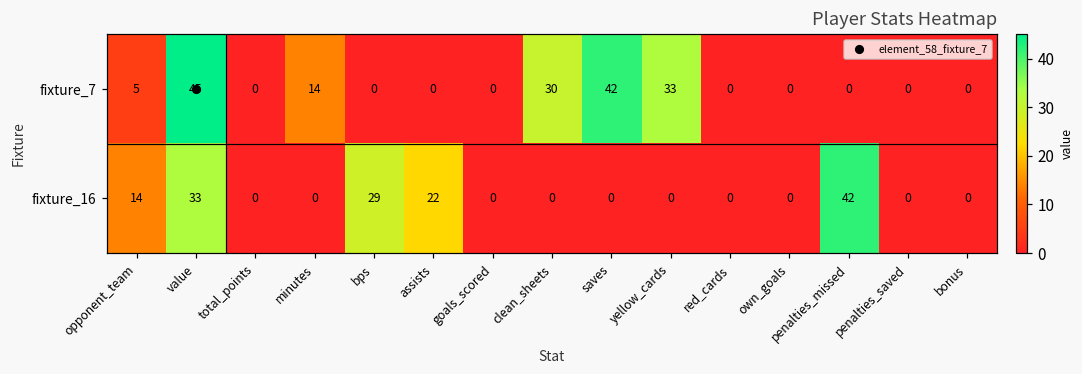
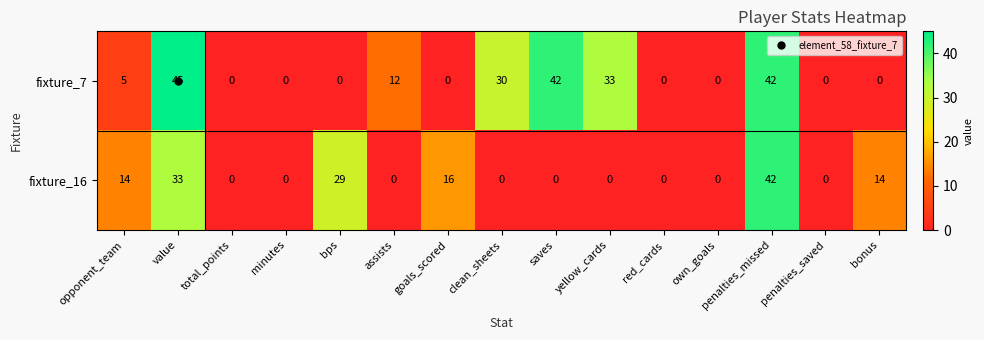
fixture_7, minutes: 14 -> 0
fixture_7, assists: 0 -> 12
fixture_7, penalties_missed: 0 -> 42
fixture_16, assists: 22 -> 0
fixture_16, goals_scored: 0 -> 16
fixture_16, bonus: 0 -> 14
